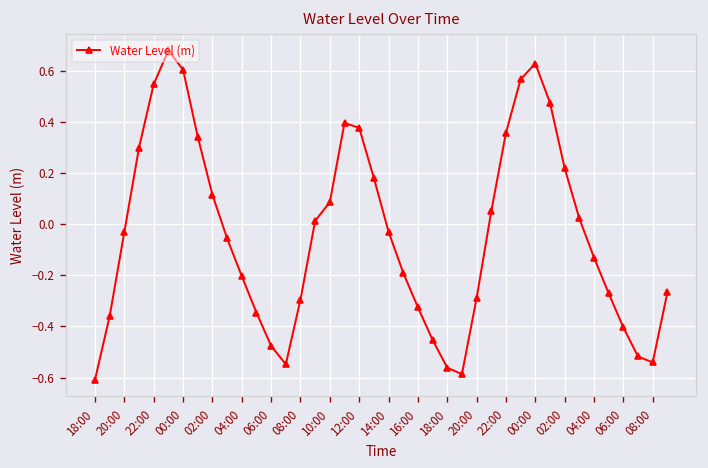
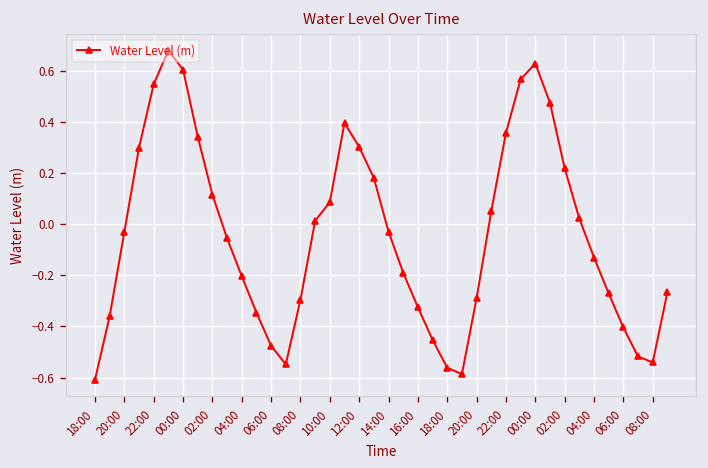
12:00: 0.38 -> 0.30
